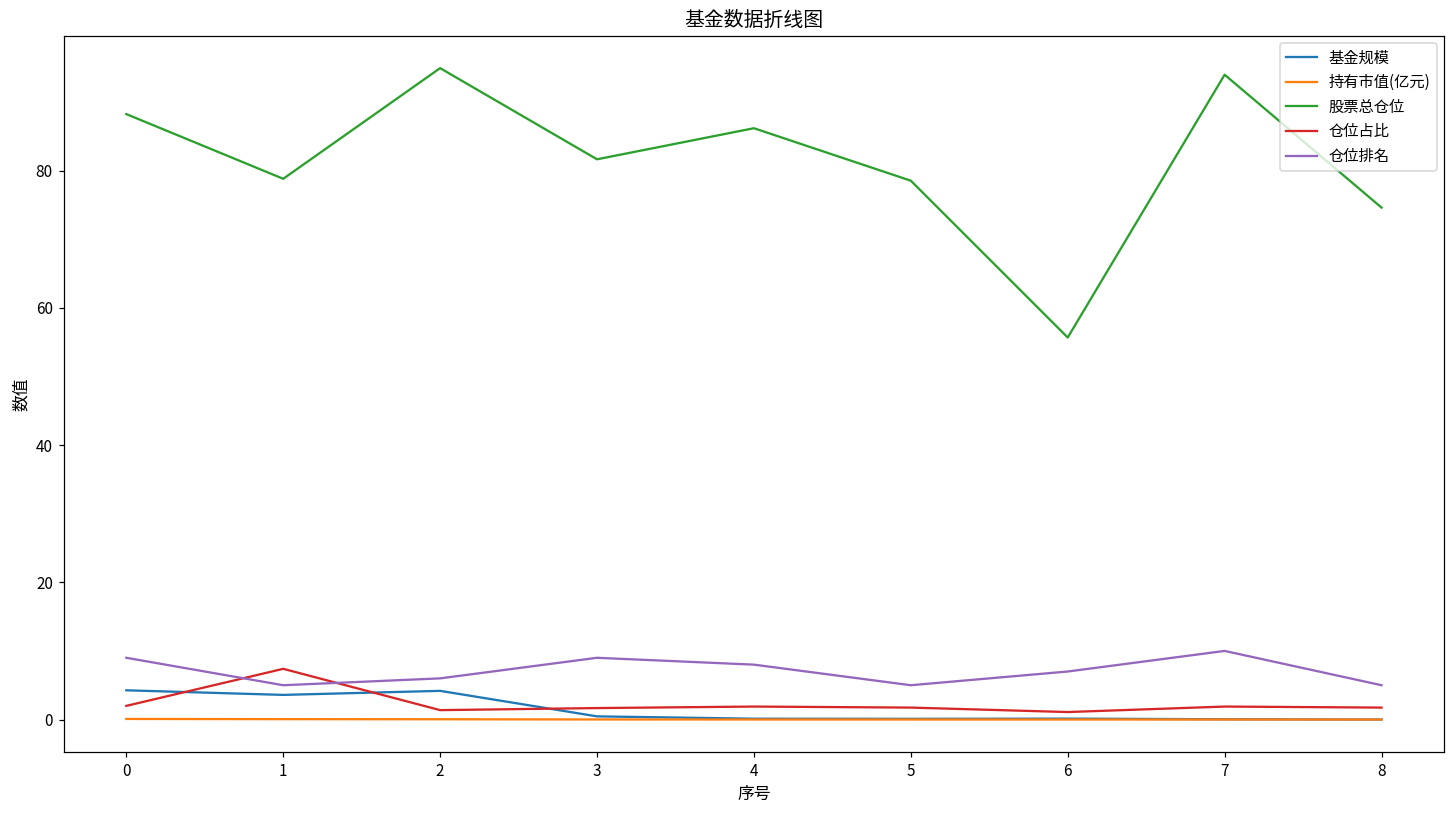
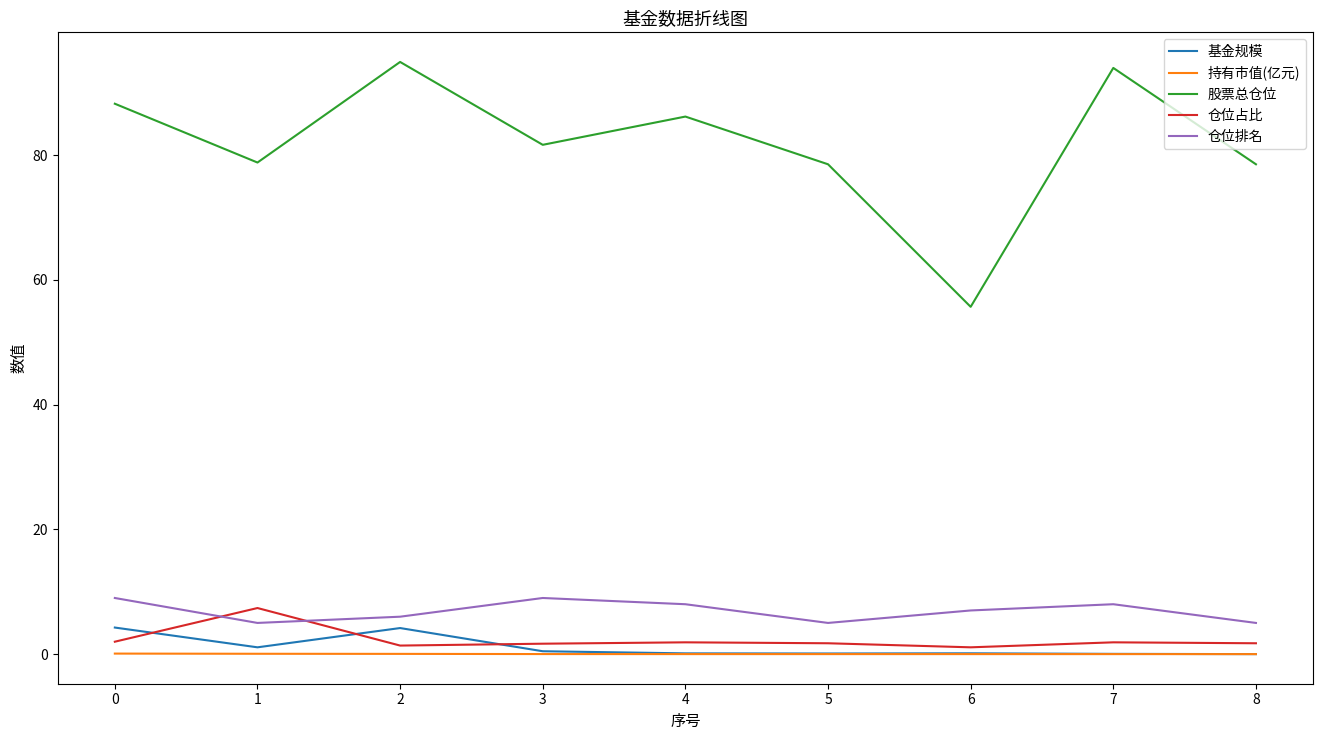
基金规模, 1: 4 -> 1
仓位排名, 7: 10 -> 8
股票总仓位, 8: 75 -> 79
